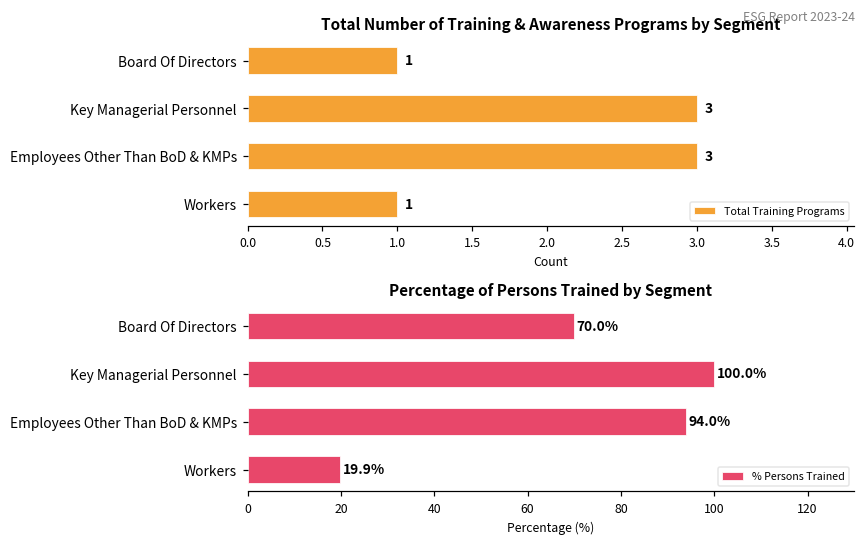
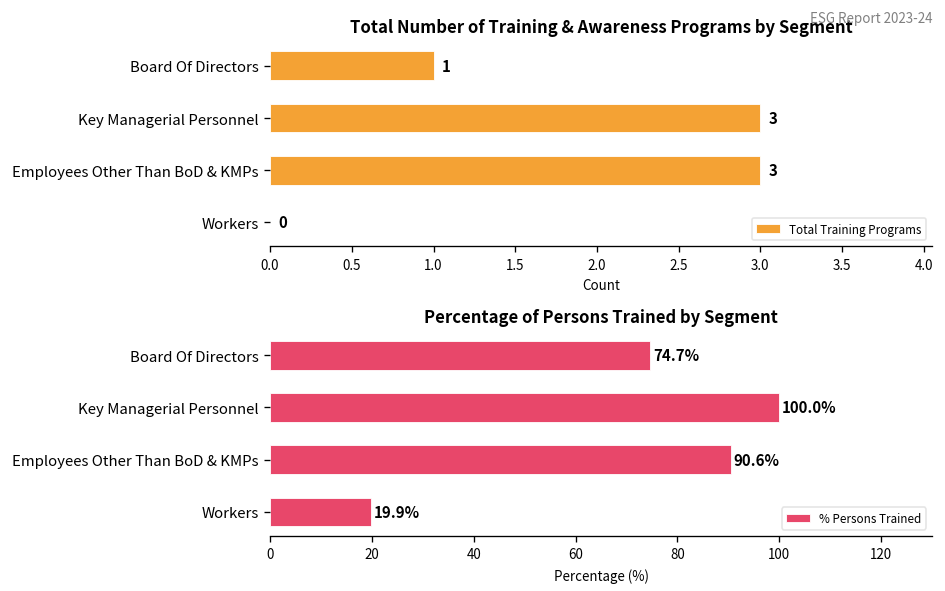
Total Number of Training & Awareness Programs by Segment, Workers: 1 -> 0
Percentage of Persons Trained by Segment, Board Of Directors: 70.0% -> 74.7%
Percentage of Persons Trained by Segment, Employees Other Than BoD & KMPs: 94.0% -> 90.6%
